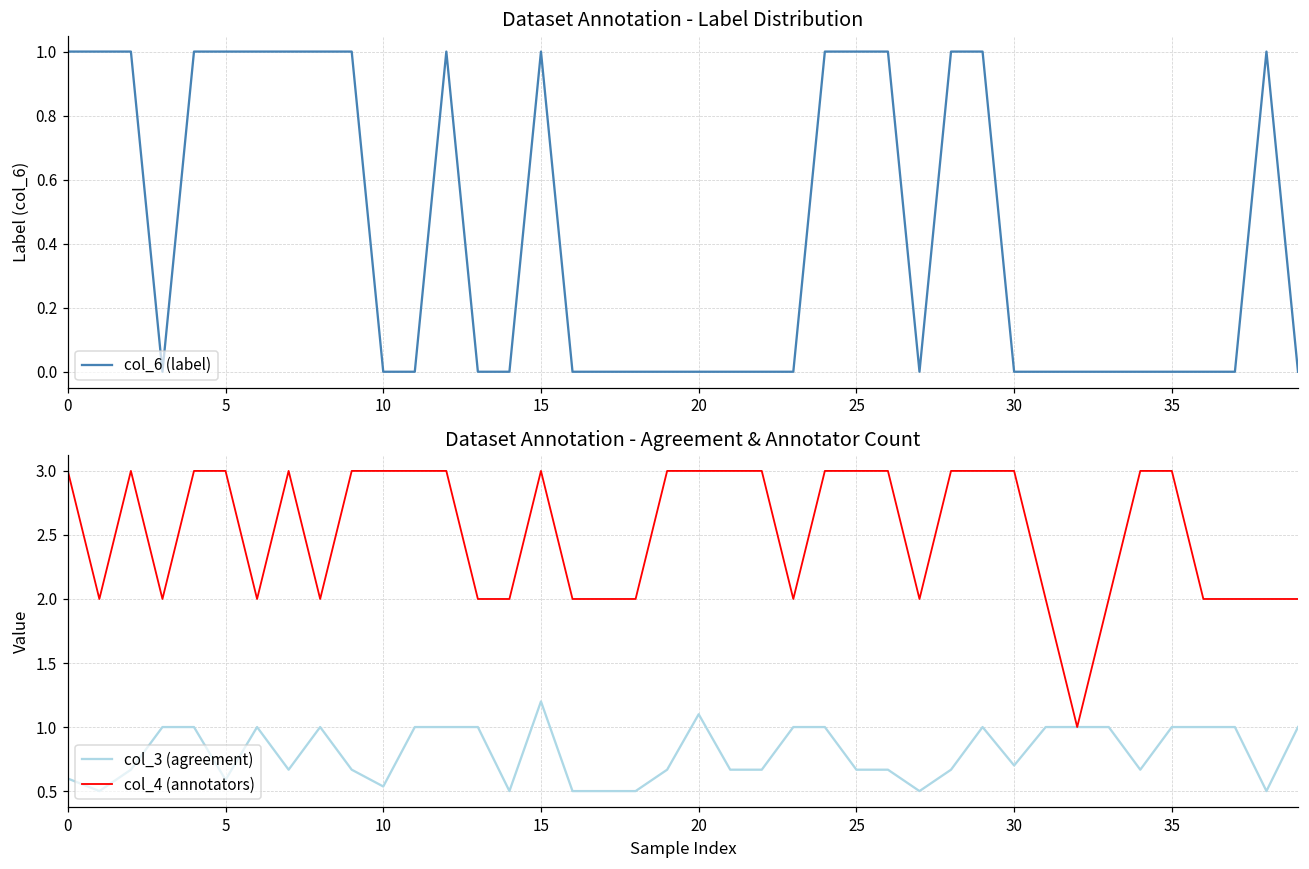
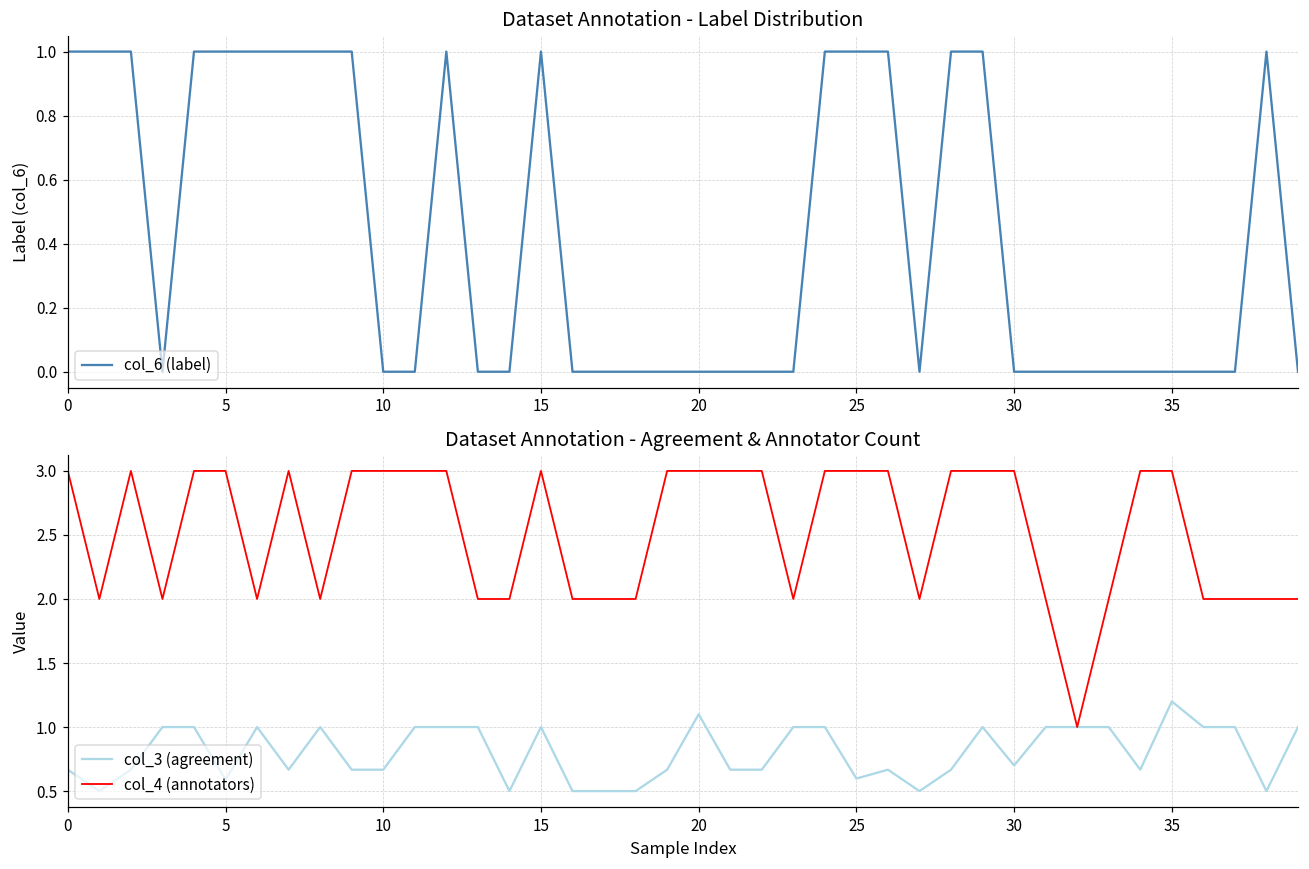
Dataset Annotation - Agreement & Annotator Count, col_3 (agreement), 0: 0.60 -> 0.67
Dataset Annotation - Agreement & Annotator Count, col_3 (agreement), 10: 0.54 -> 0.67
Dataset Annotation - Agreement & Annotator Count, col_3 (agreement), 15: 1.2 -> 1.0
Dataset Annotation - Agreement & Annotator Count, col_3 (agreement), 25: 0.67 -> 0.60
Dataset Annotation - Agreement & Annotator Count, col_3 (agreement), 35: 1.0 -> 1.2
